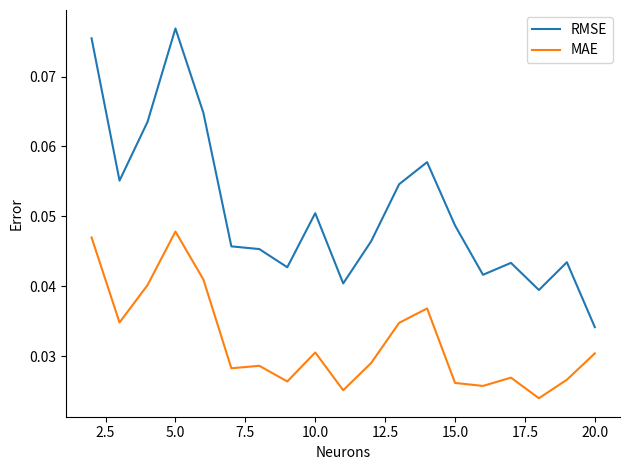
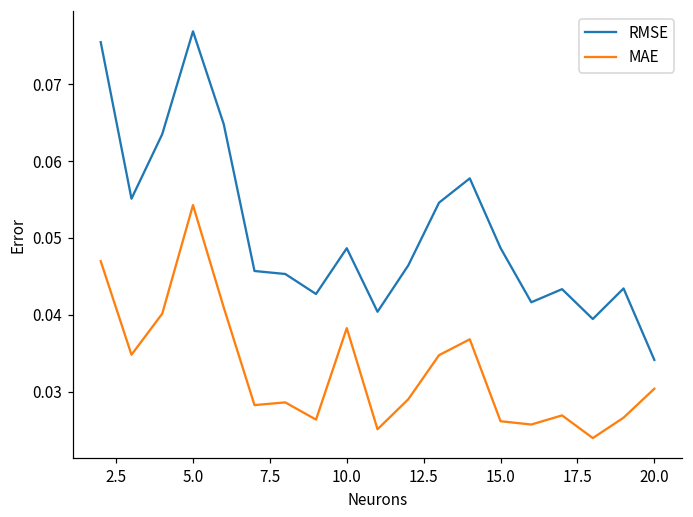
MAE, 5.0: 0.048 -> 0.054
RMSE, 10.0: 0.050 -> 0.049
MAE, 10.0: 0.031 -> 0.038
